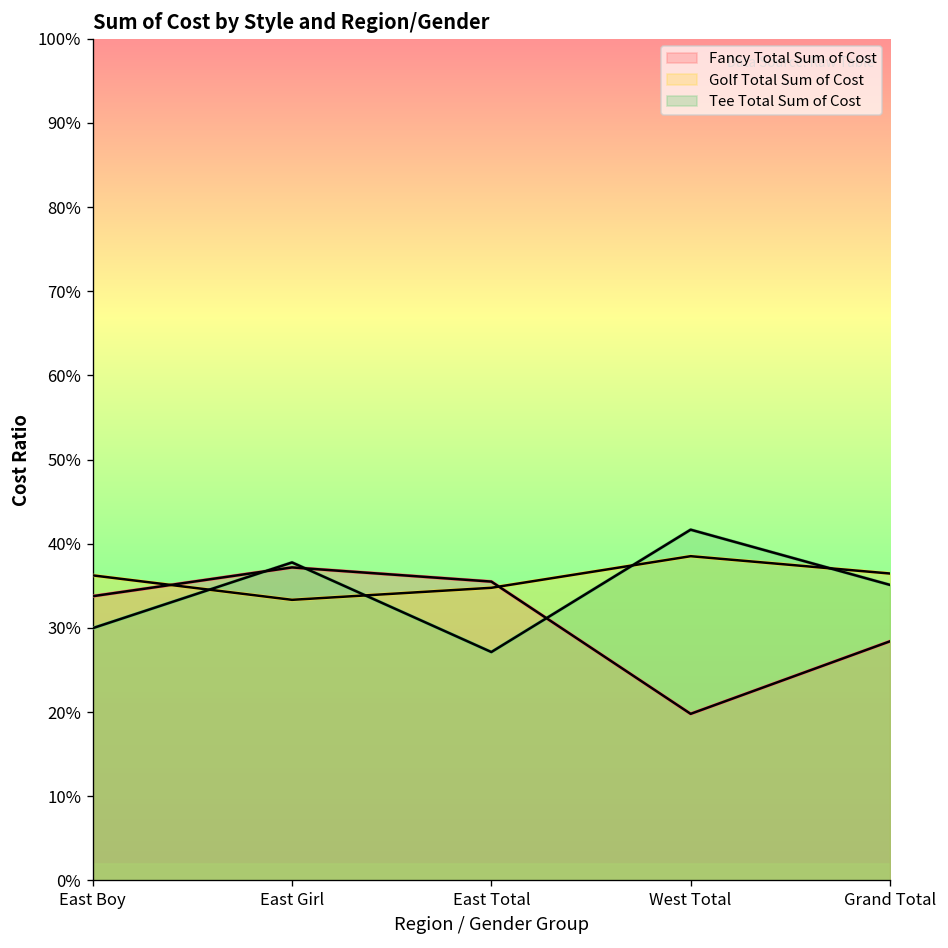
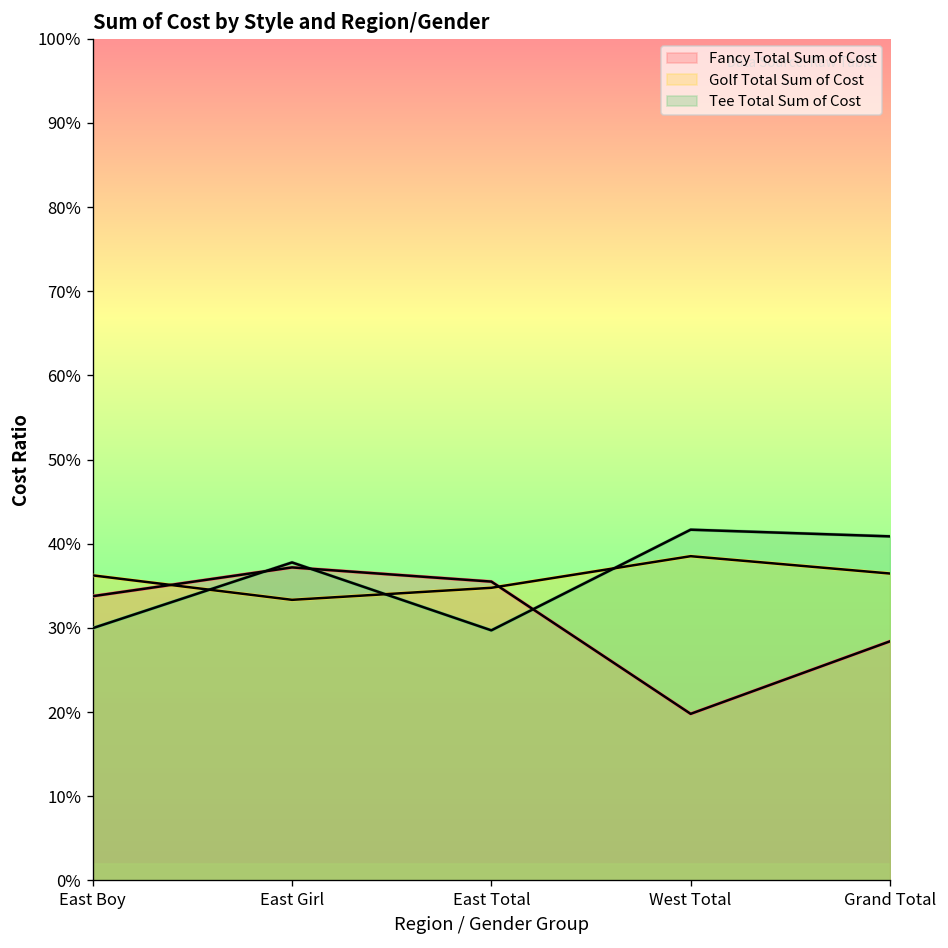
Tee Total Sum of Cost, East Total: 27% -> 30%
Tee Total Sum of Cost, Grand Total: 35% -> 41%
